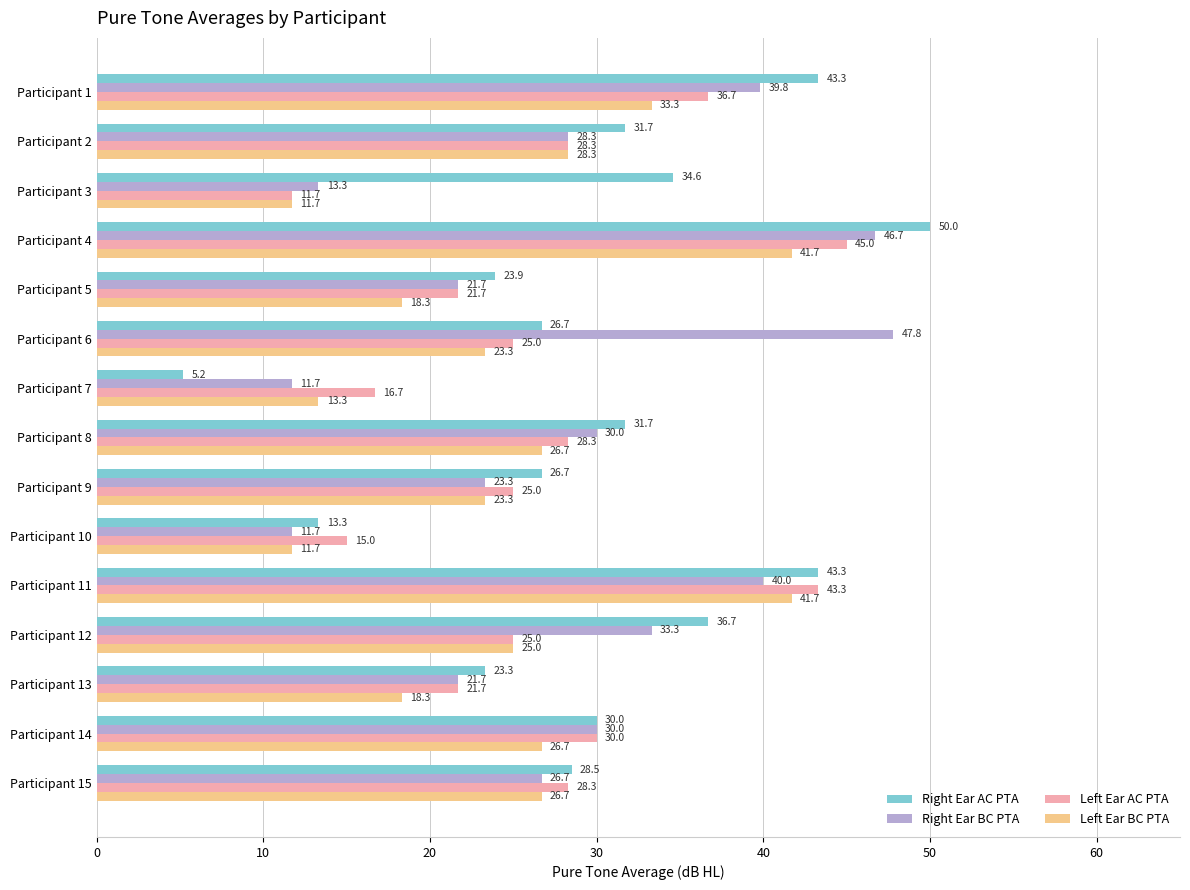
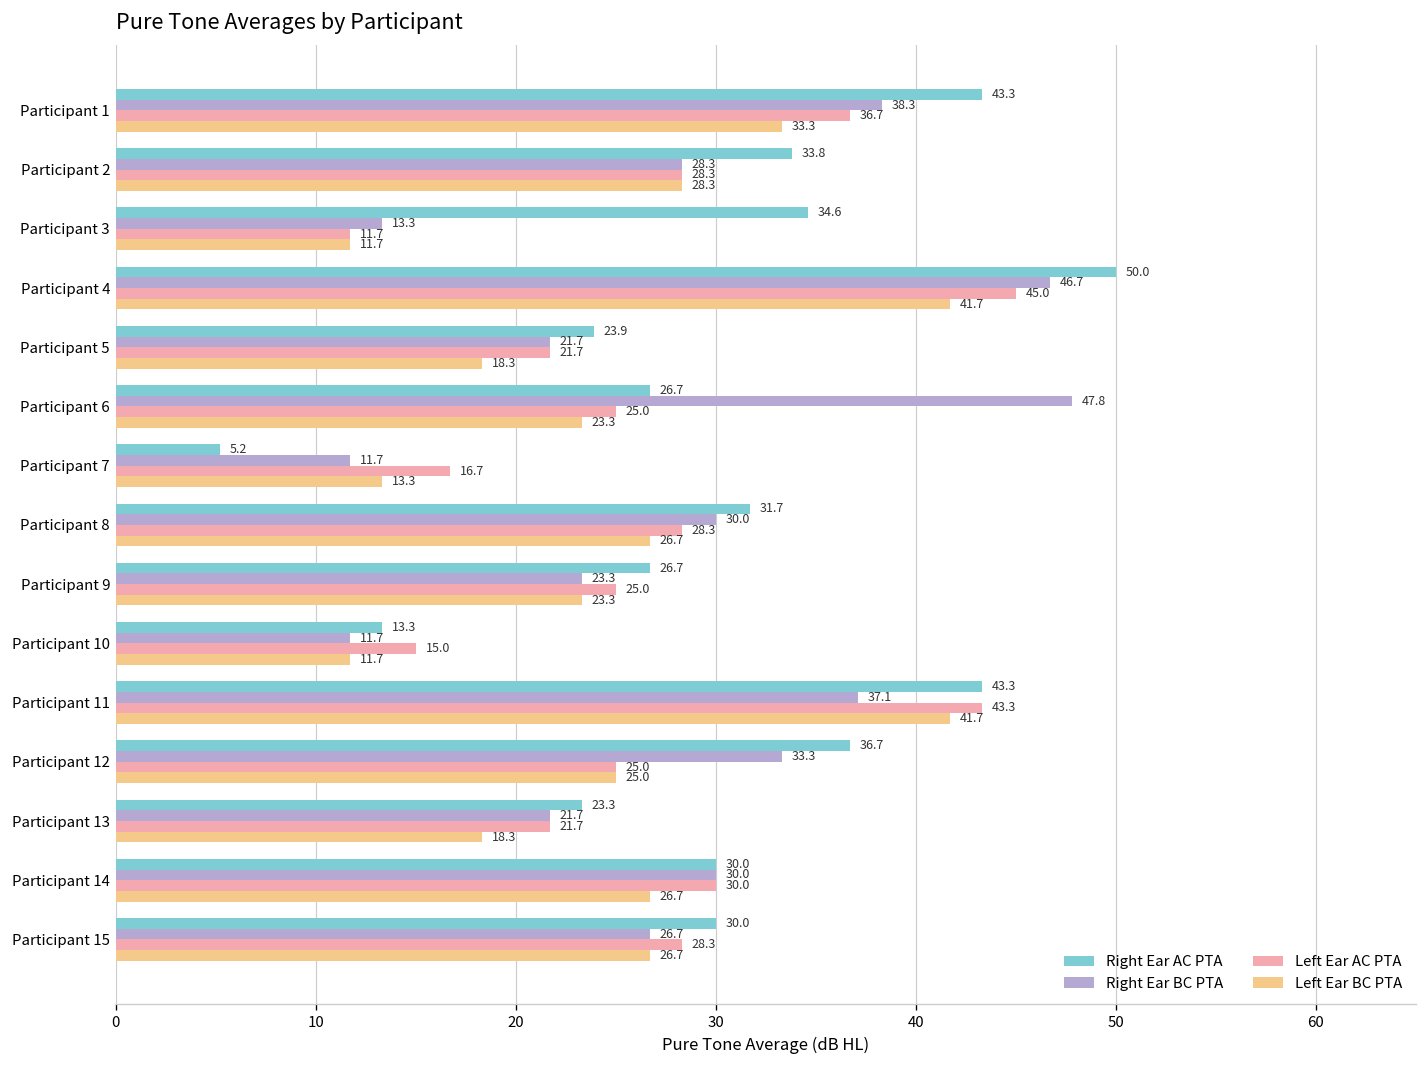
Right Ear BC PTA, Participant 1: 39.8 -> 38.3
Right Ear AC PTA, Participant 2: 31.7 -> 33.8
Right Ear BC PTA, Participant 11: 40.0 -> 37.1
Right Ear AC PTA, Participant 15: 28.5 -> 30.0
